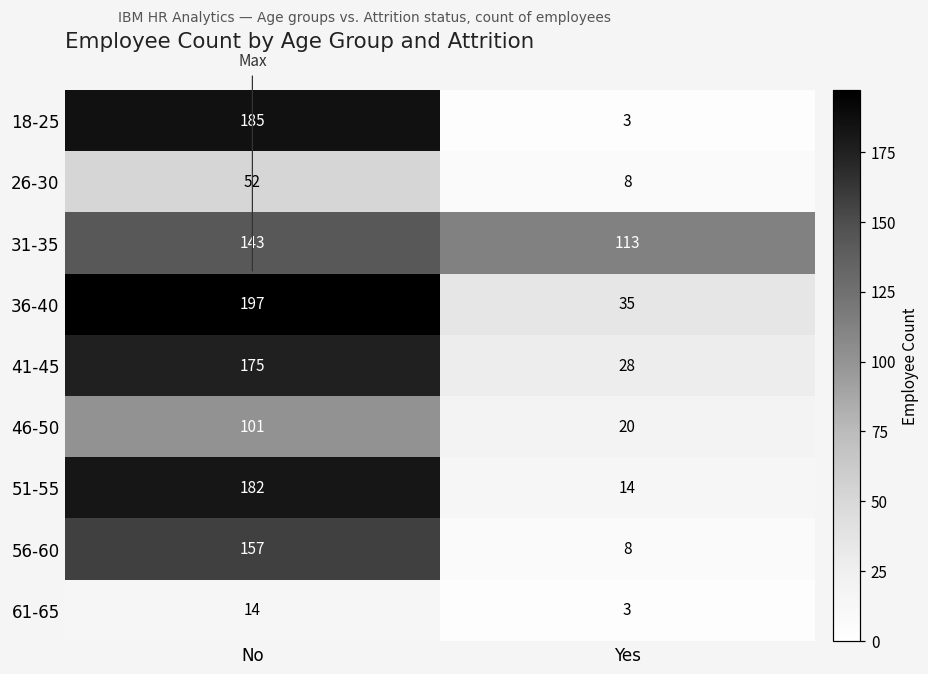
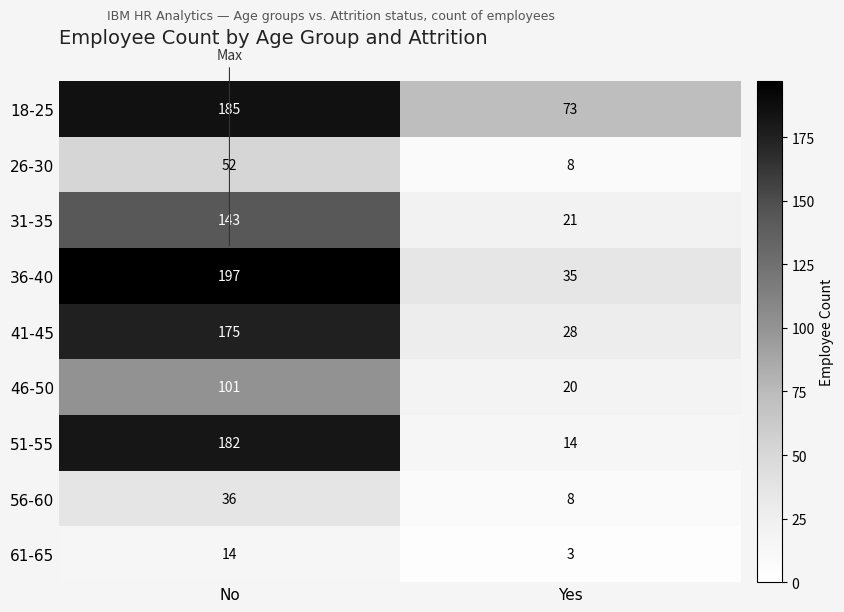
18-25, Yes: 3 -> 73
31-35, Yes: 113 -> 21
56-60, No: 157 -> 36
